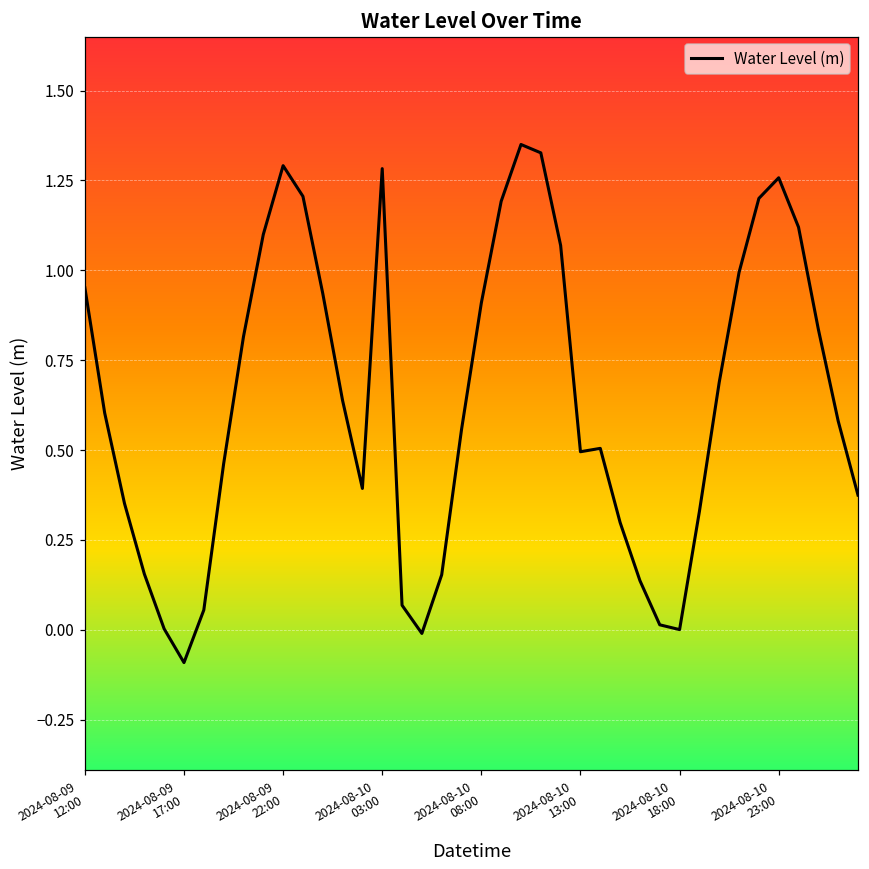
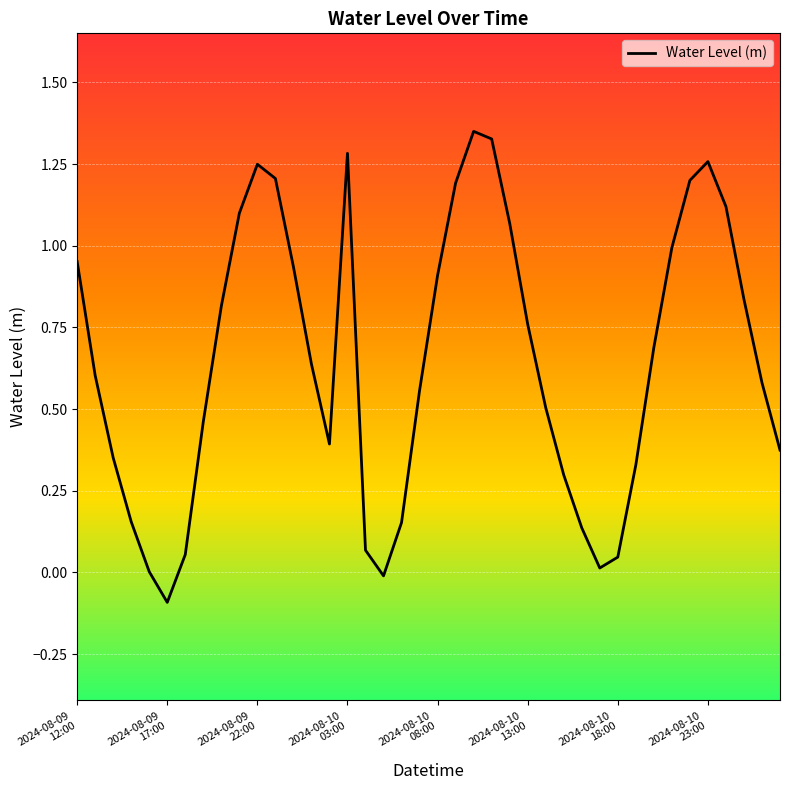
2024-08-09 22:00: 1.29 -> 1.25
2024-08-10 13:00: 0.50 -> 0.76
2024-08-10 18:00: 0.00 -> 0.05
